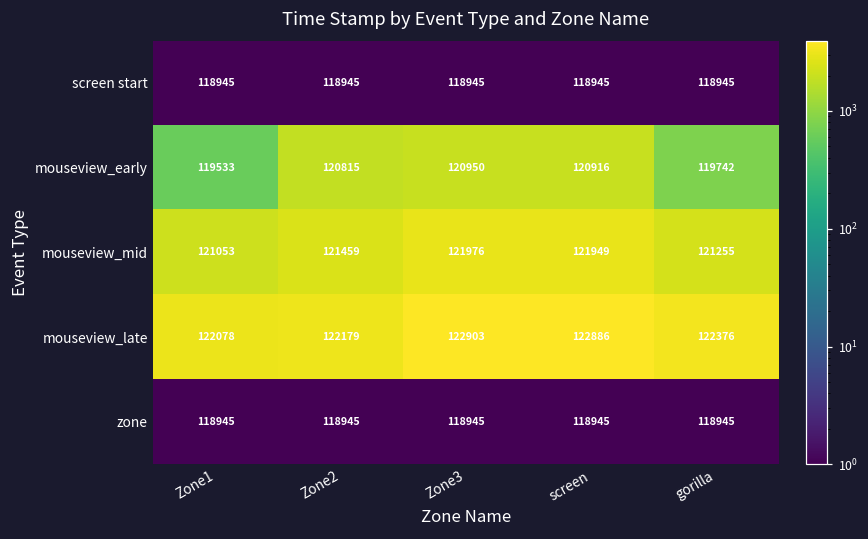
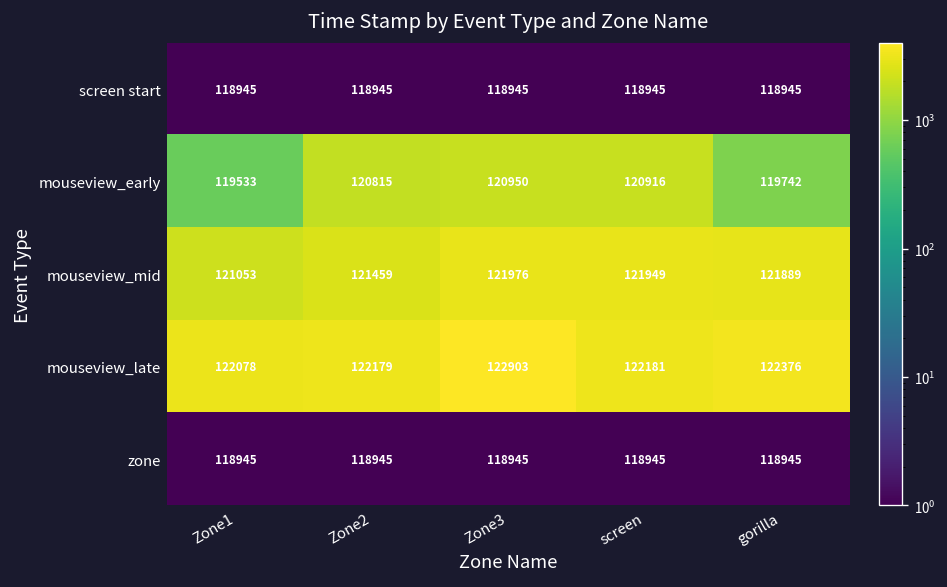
mouseview_mid, gorilla: 121255 -> 121889
mouseview_late, screen: 122886 -> 122181
